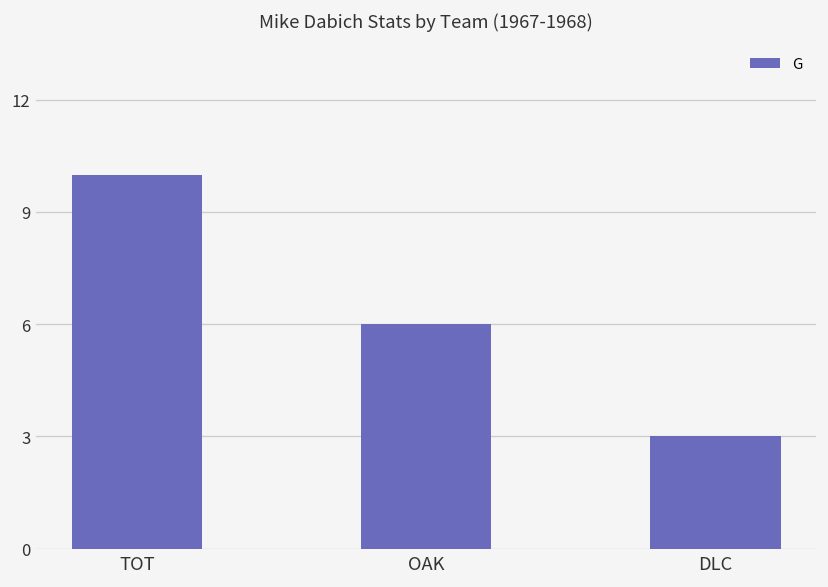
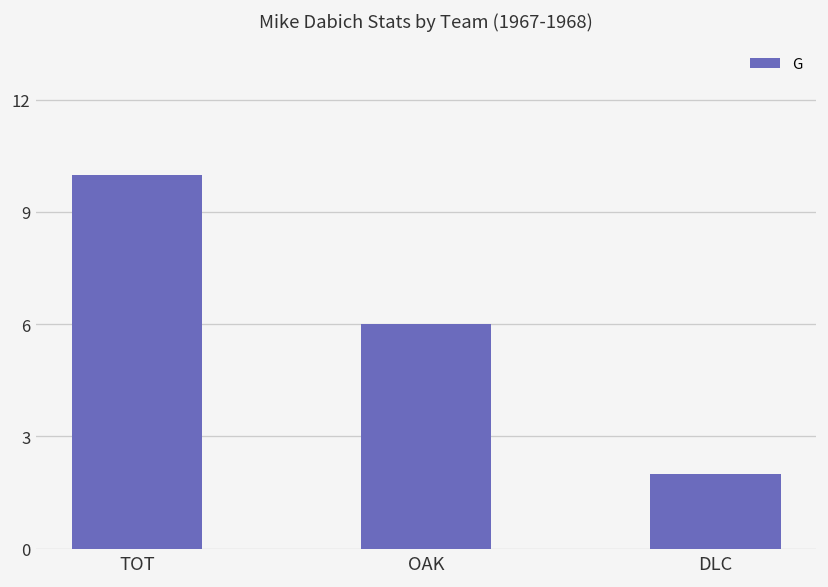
DLC: 3 -> 2
